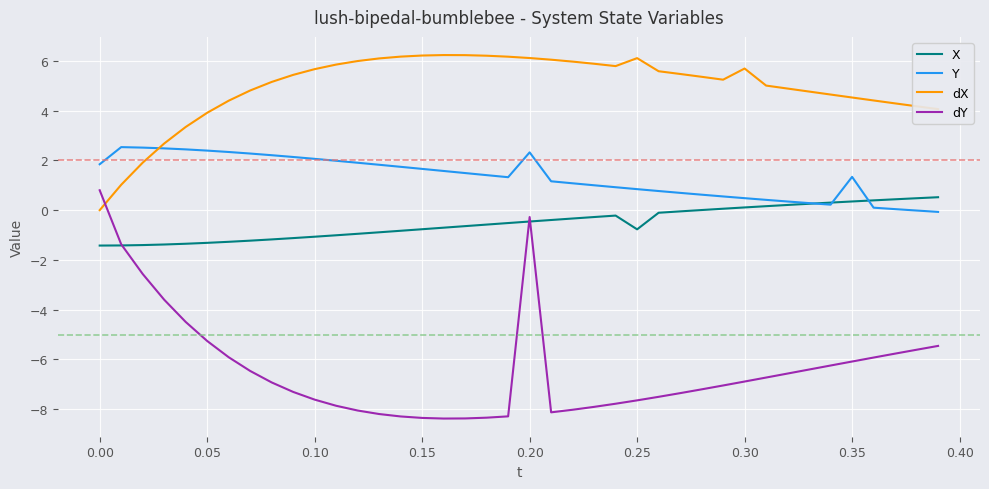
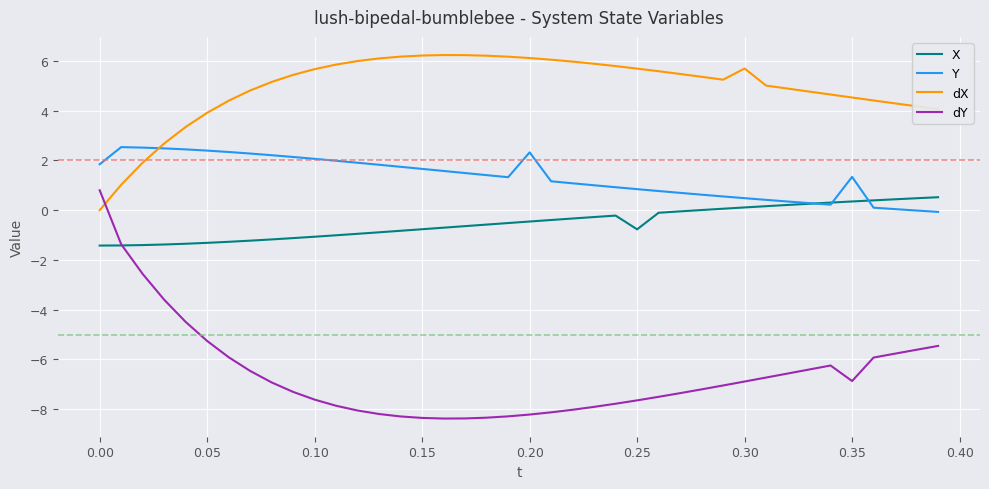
dY, 0.20: -0.3 -> -8.2
dX, 0.25: 6.1 -> 5.7
dY, 0.35: -6.1 -> -6.9
